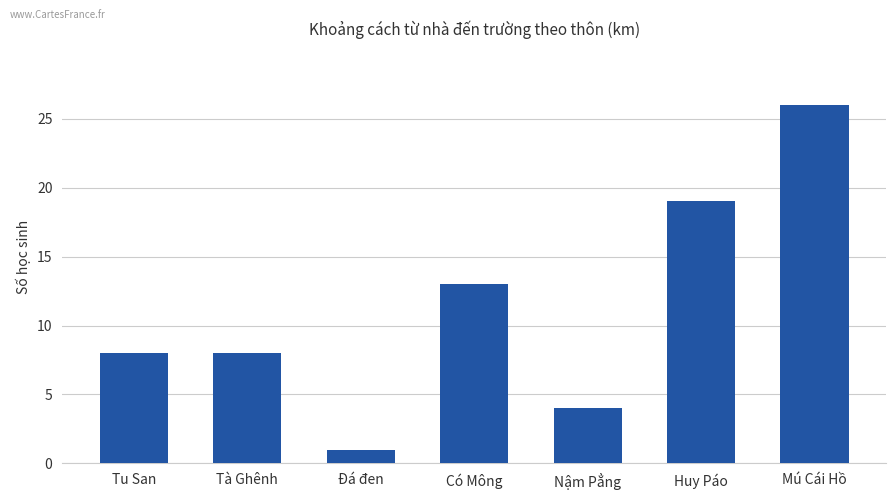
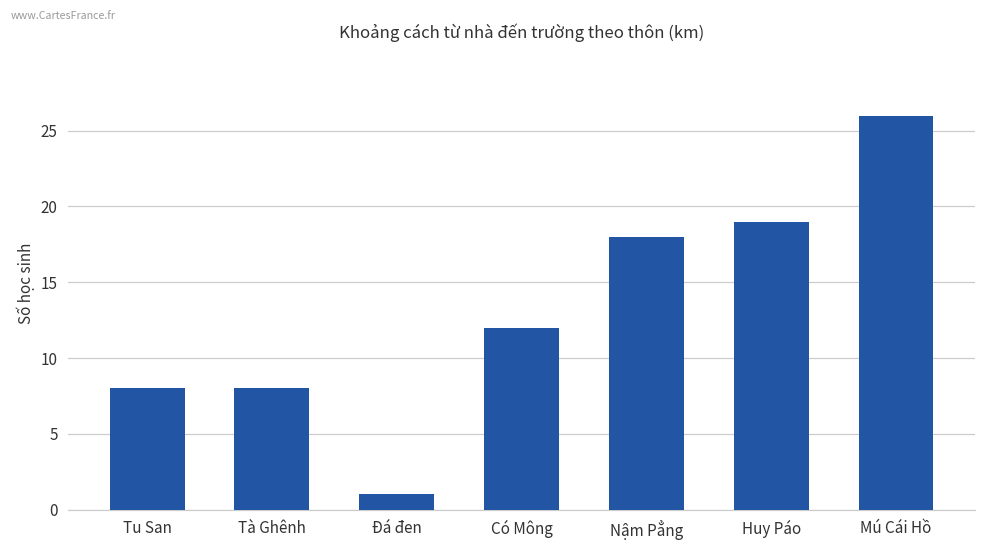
Có Mông: 13 -> 12
Nậm Pẳng: 4 -> 18
